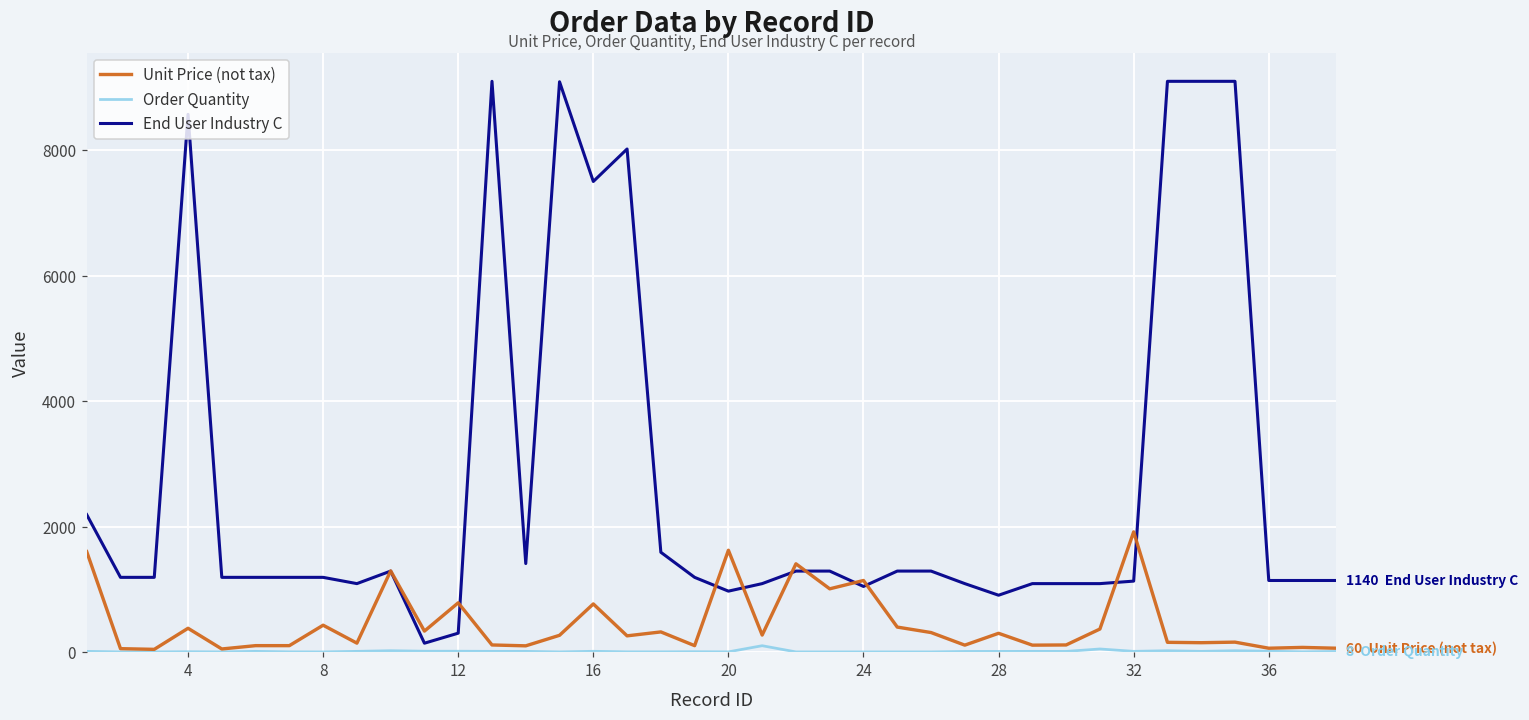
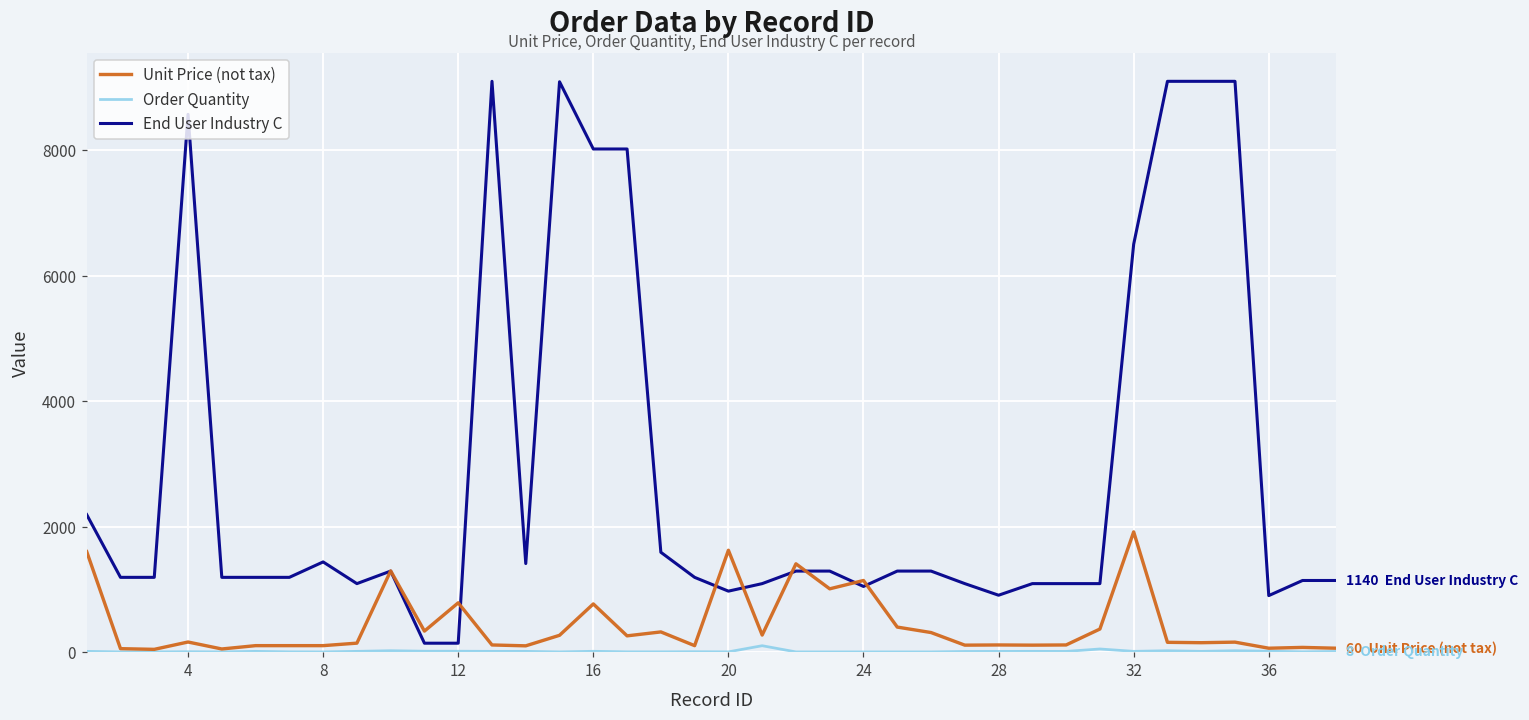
Unit Price (not tax), 4: 400 -> 200
Unit Price (not tax), 8: 400 -> 100
End User Industry C, 8: 1200 -> 1400
End User Industry C, 12: 300 -> 100
End User Industry C, 16: 7500 -> 8000
Unit Price (not tax), 28: 300 -> 100
End User Industry C, 32: 1100 -> 6500
End User Industry C, 36: 1100 -> 900
